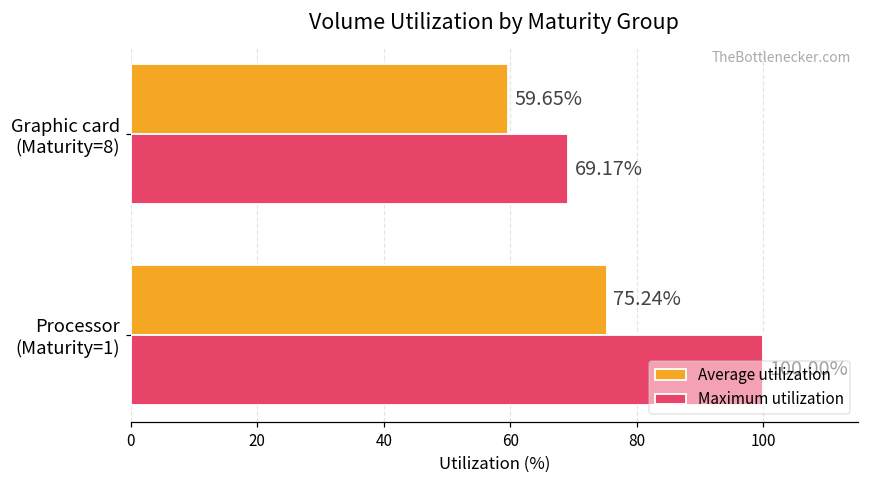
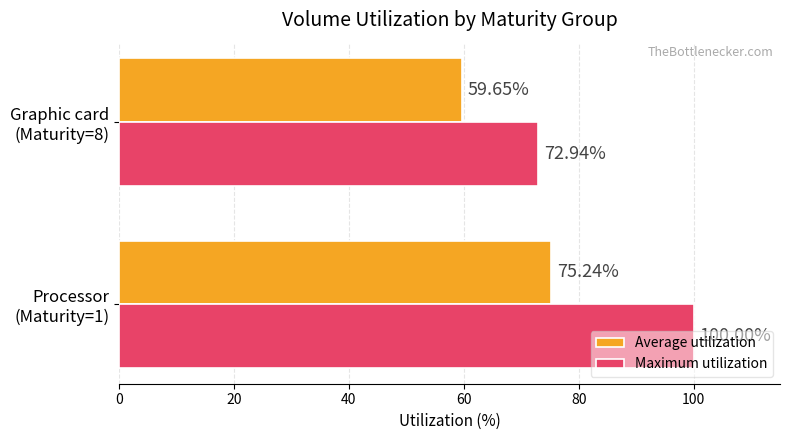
Maximum utilization, Graphic card (Maturity=8): 69.17% -> 72.94%
